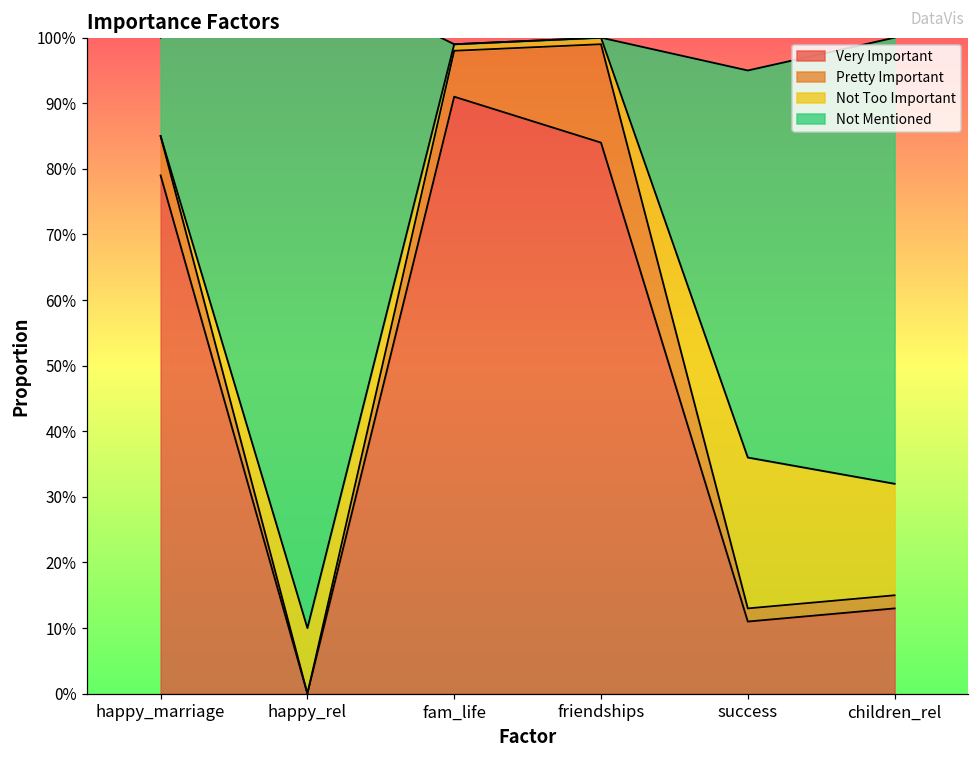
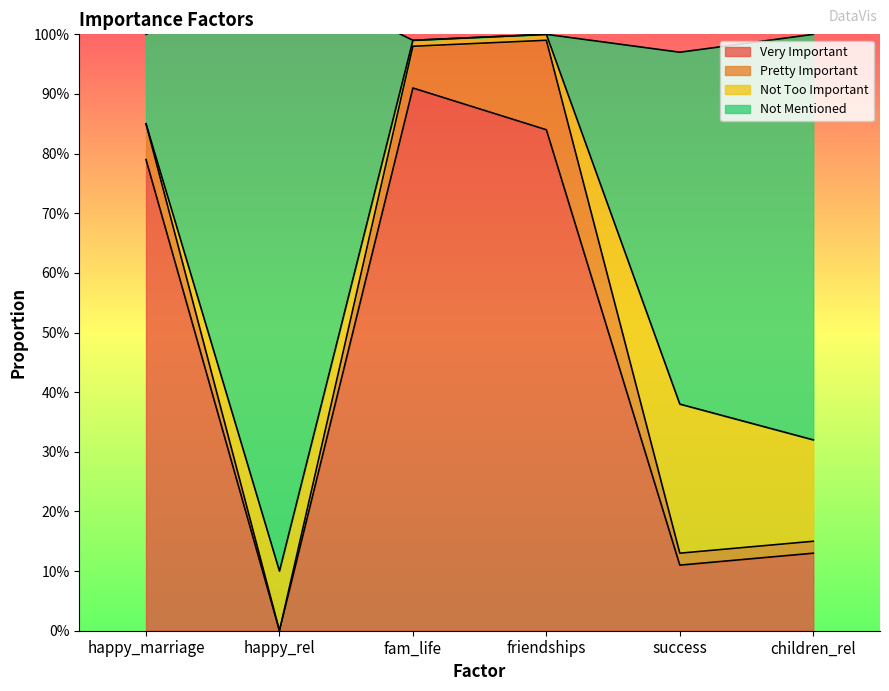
Not Too Important, success: 23% -> 25%
